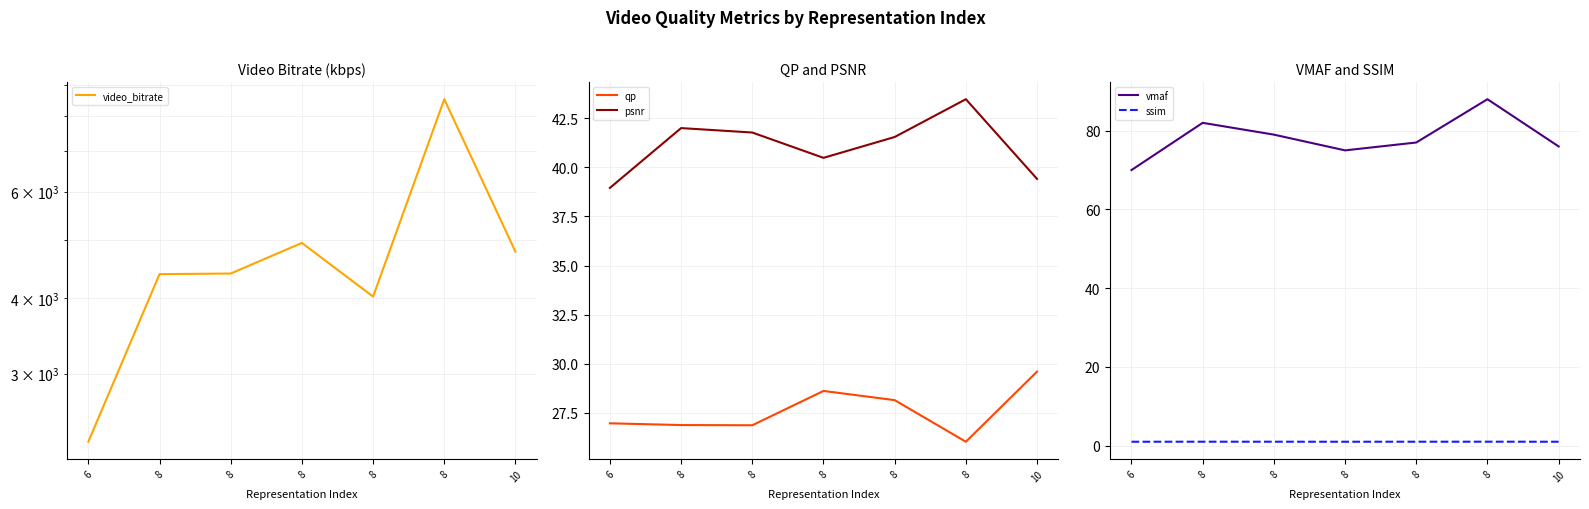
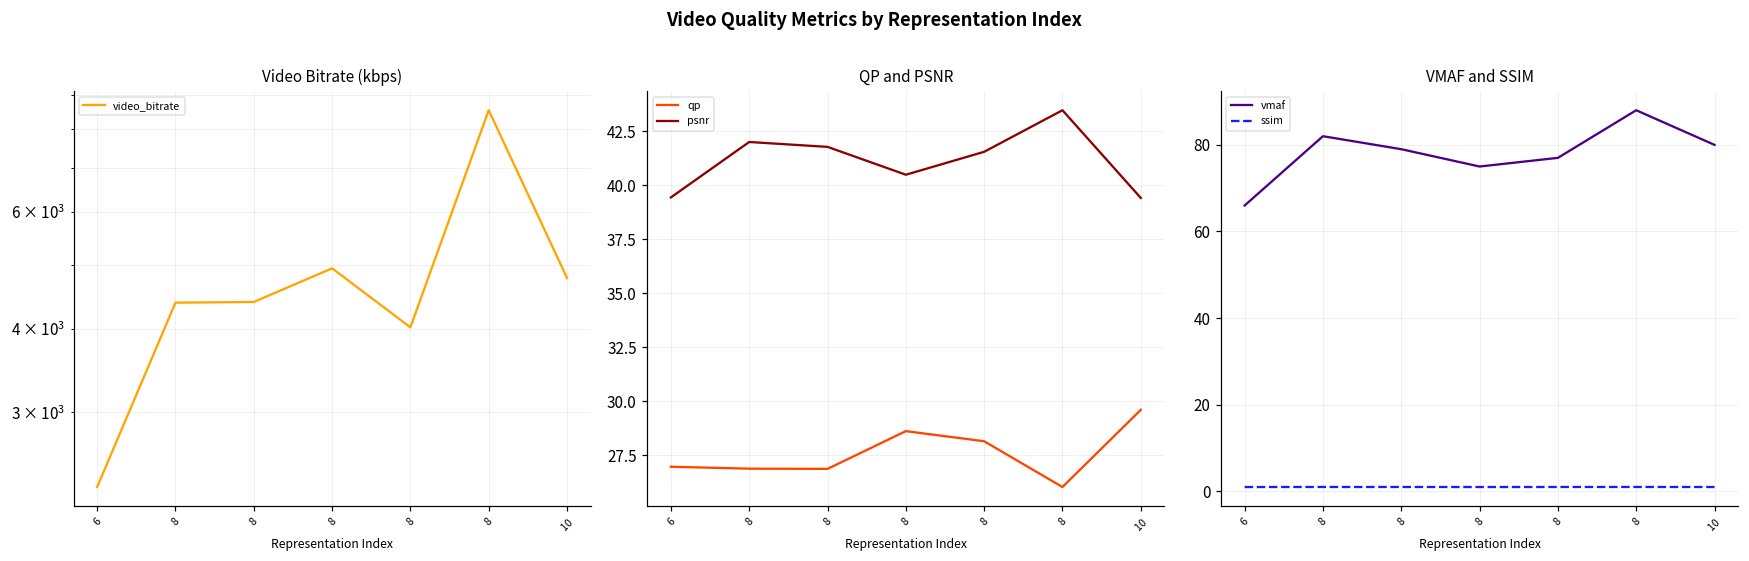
QP and PSNR, psnr, 6: 39.0 -> 39.4
VMAF and SSIM, vmaf, 6: 70 -> 66
VMAF and SSIM, vmaf, 10: 76 -> 80
